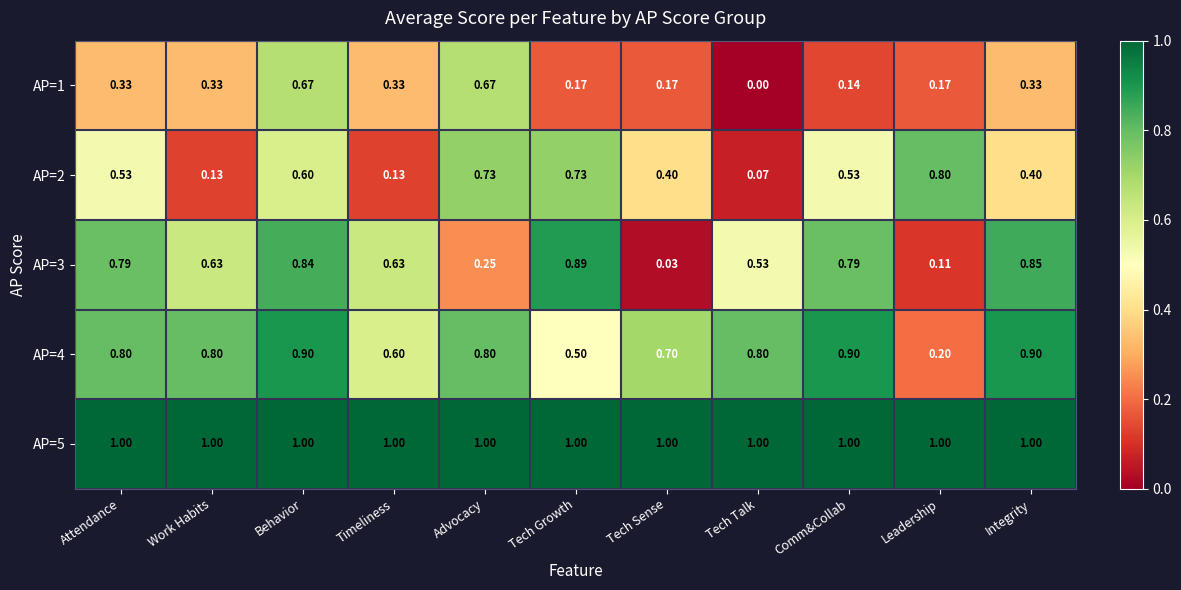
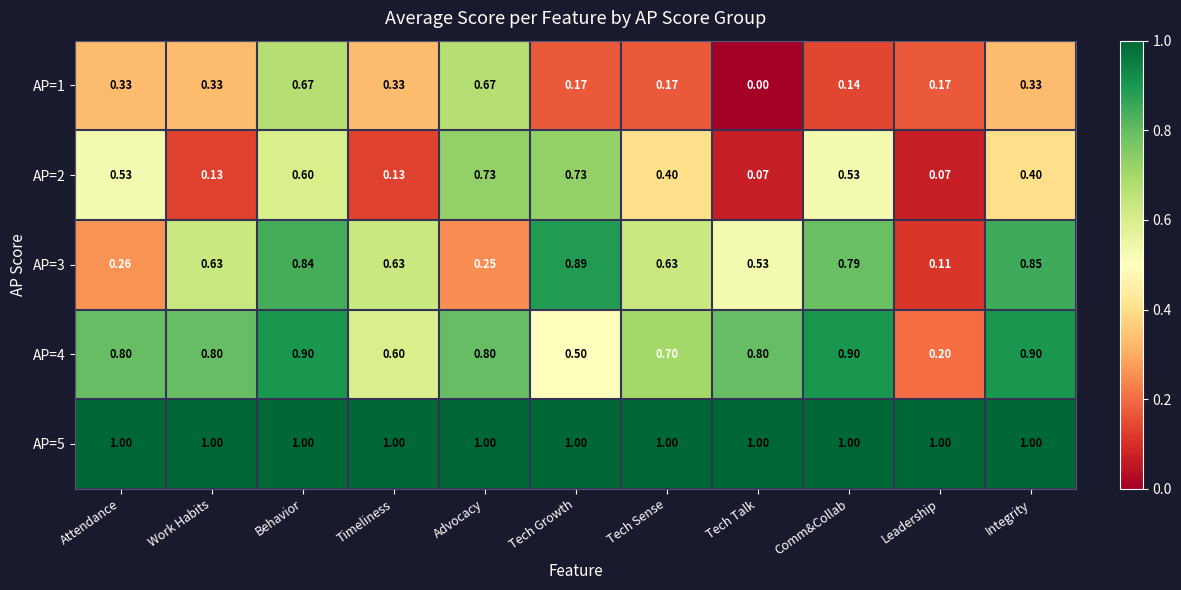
AP=2, Leadership: 0.80 -> 0.07
AP=3, Attendance: 0.79 -> 0.26
AP=3, Tech Sense: 0.03 -> 0.63
